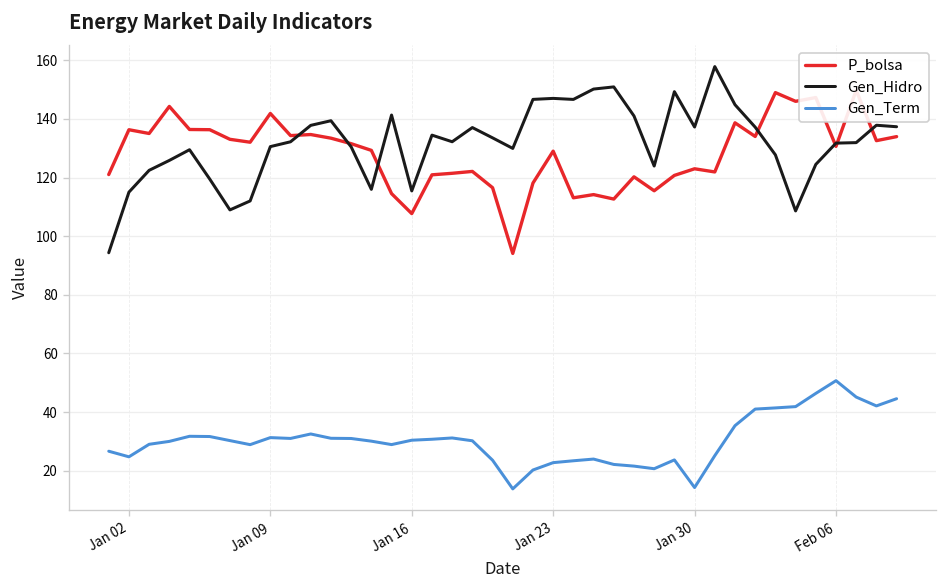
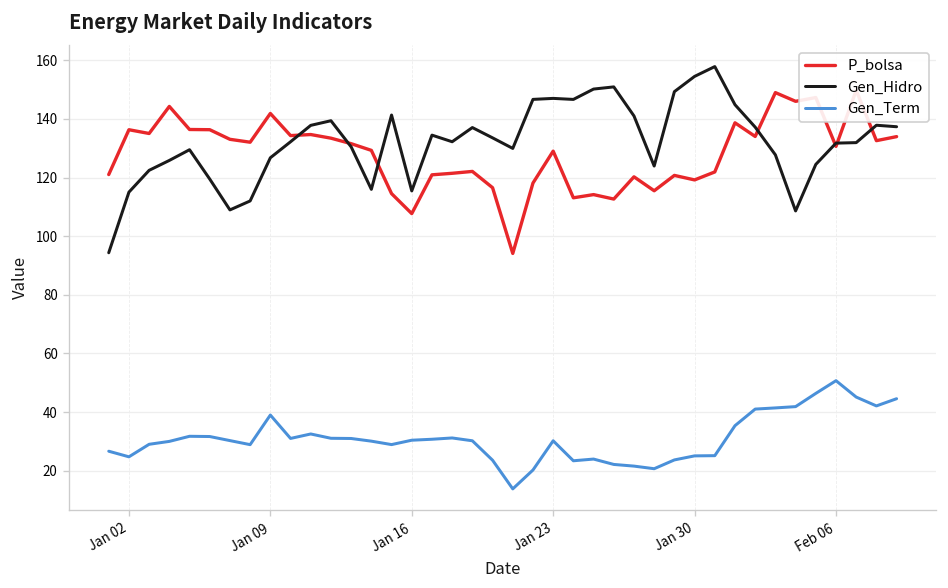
Gen_Hidro, Jan 09: 131 -> 127
Gen_Term, Jan 09: 31 -> 39
Gen_Term, Jan 23: 23 -> 30
P_bolsa, Jan 30: 123 -> 119
Gen_Hidro, Jan 30: 137 -> 155
Gen_Term, Jan 30: 14 -> 25
